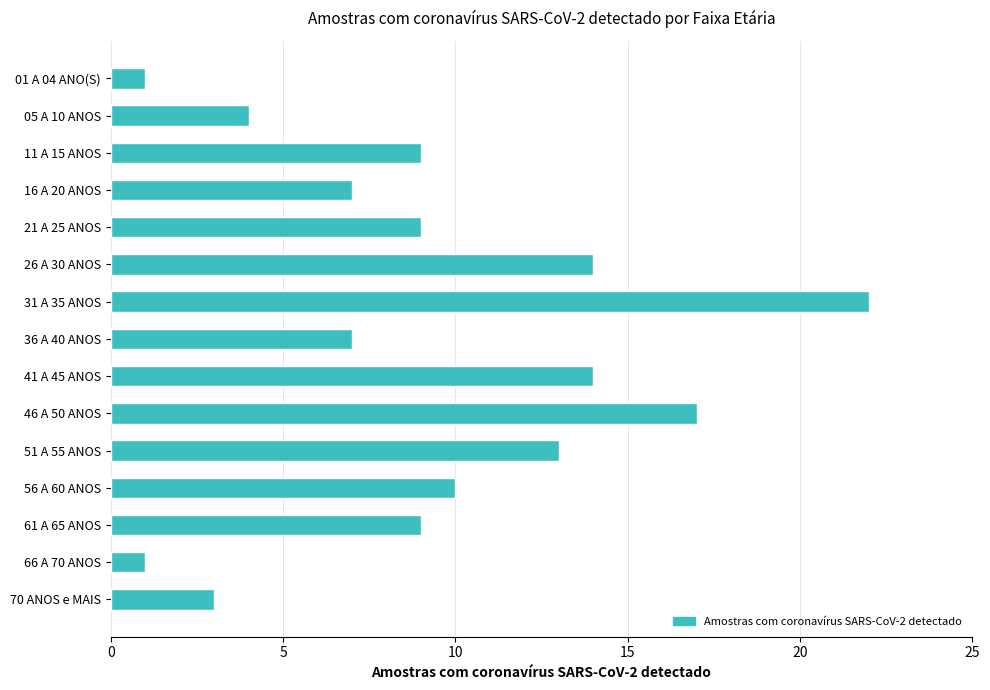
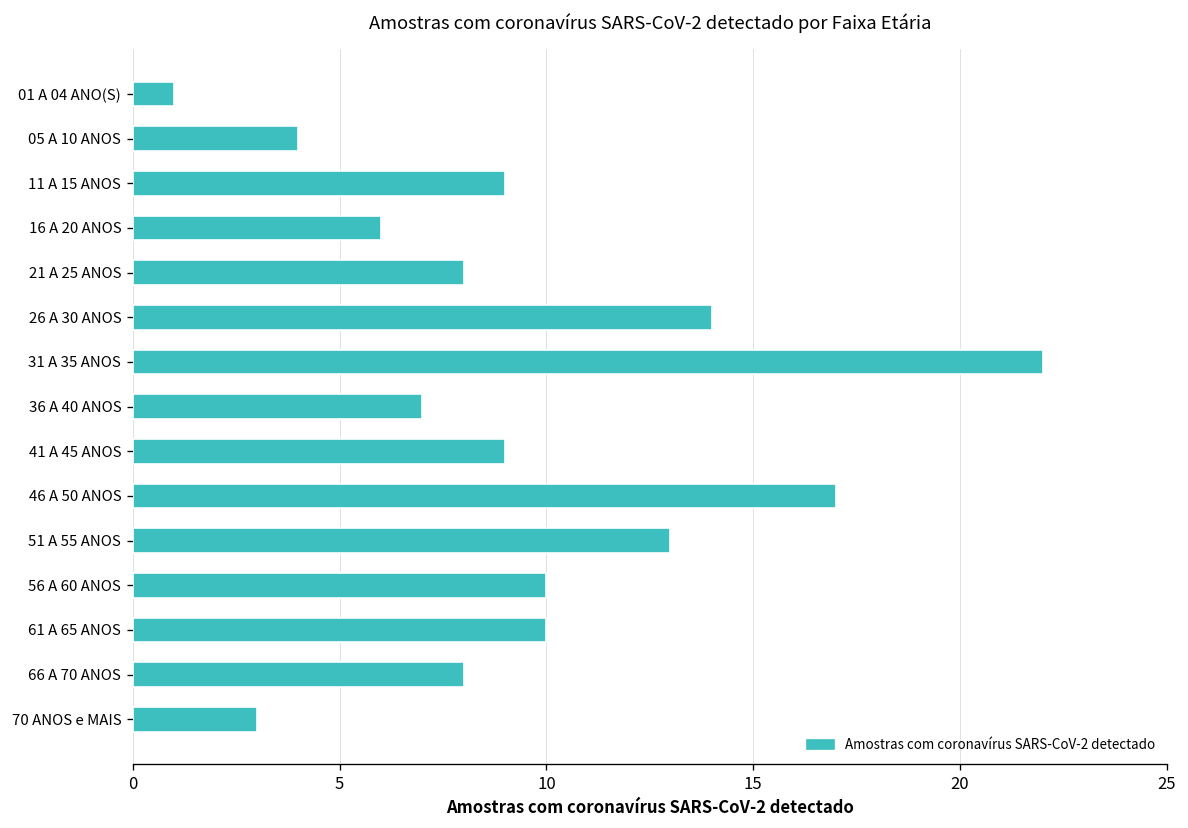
16 A 20 ANOS: 7 -> 6
21 A 25 ANOS: 9 -> 8
41 A 45 ANOS: 14 -> 9
61 A 65 ANOS: 9 -> 10
66 A 70 ANOS: 1 -> 8
